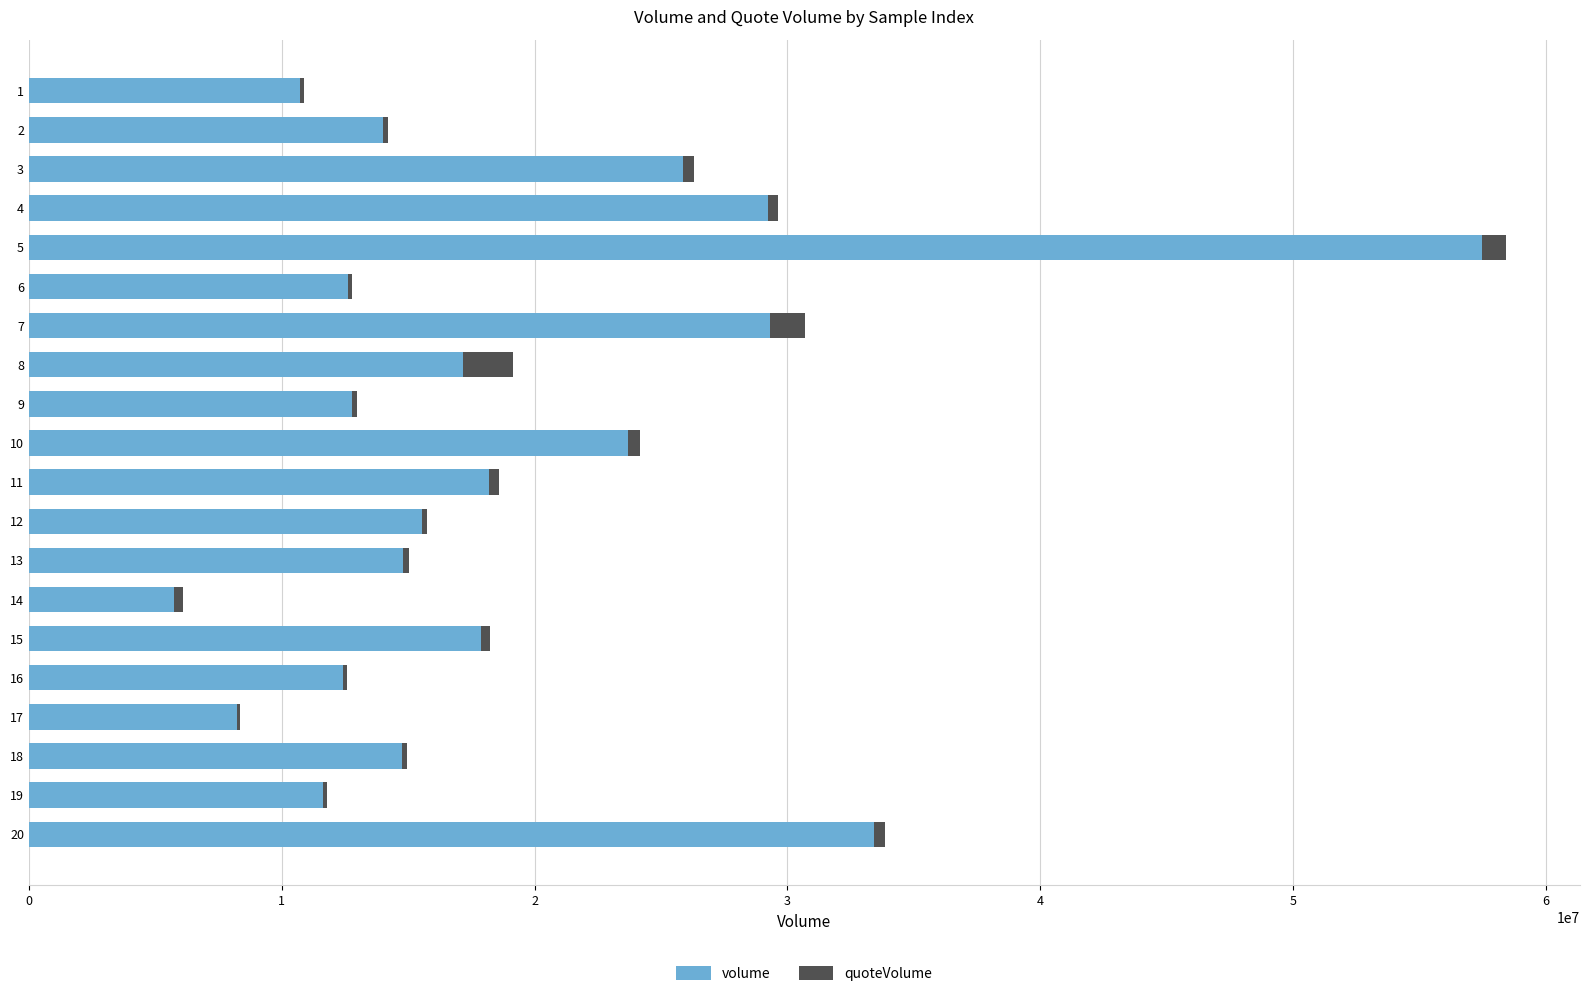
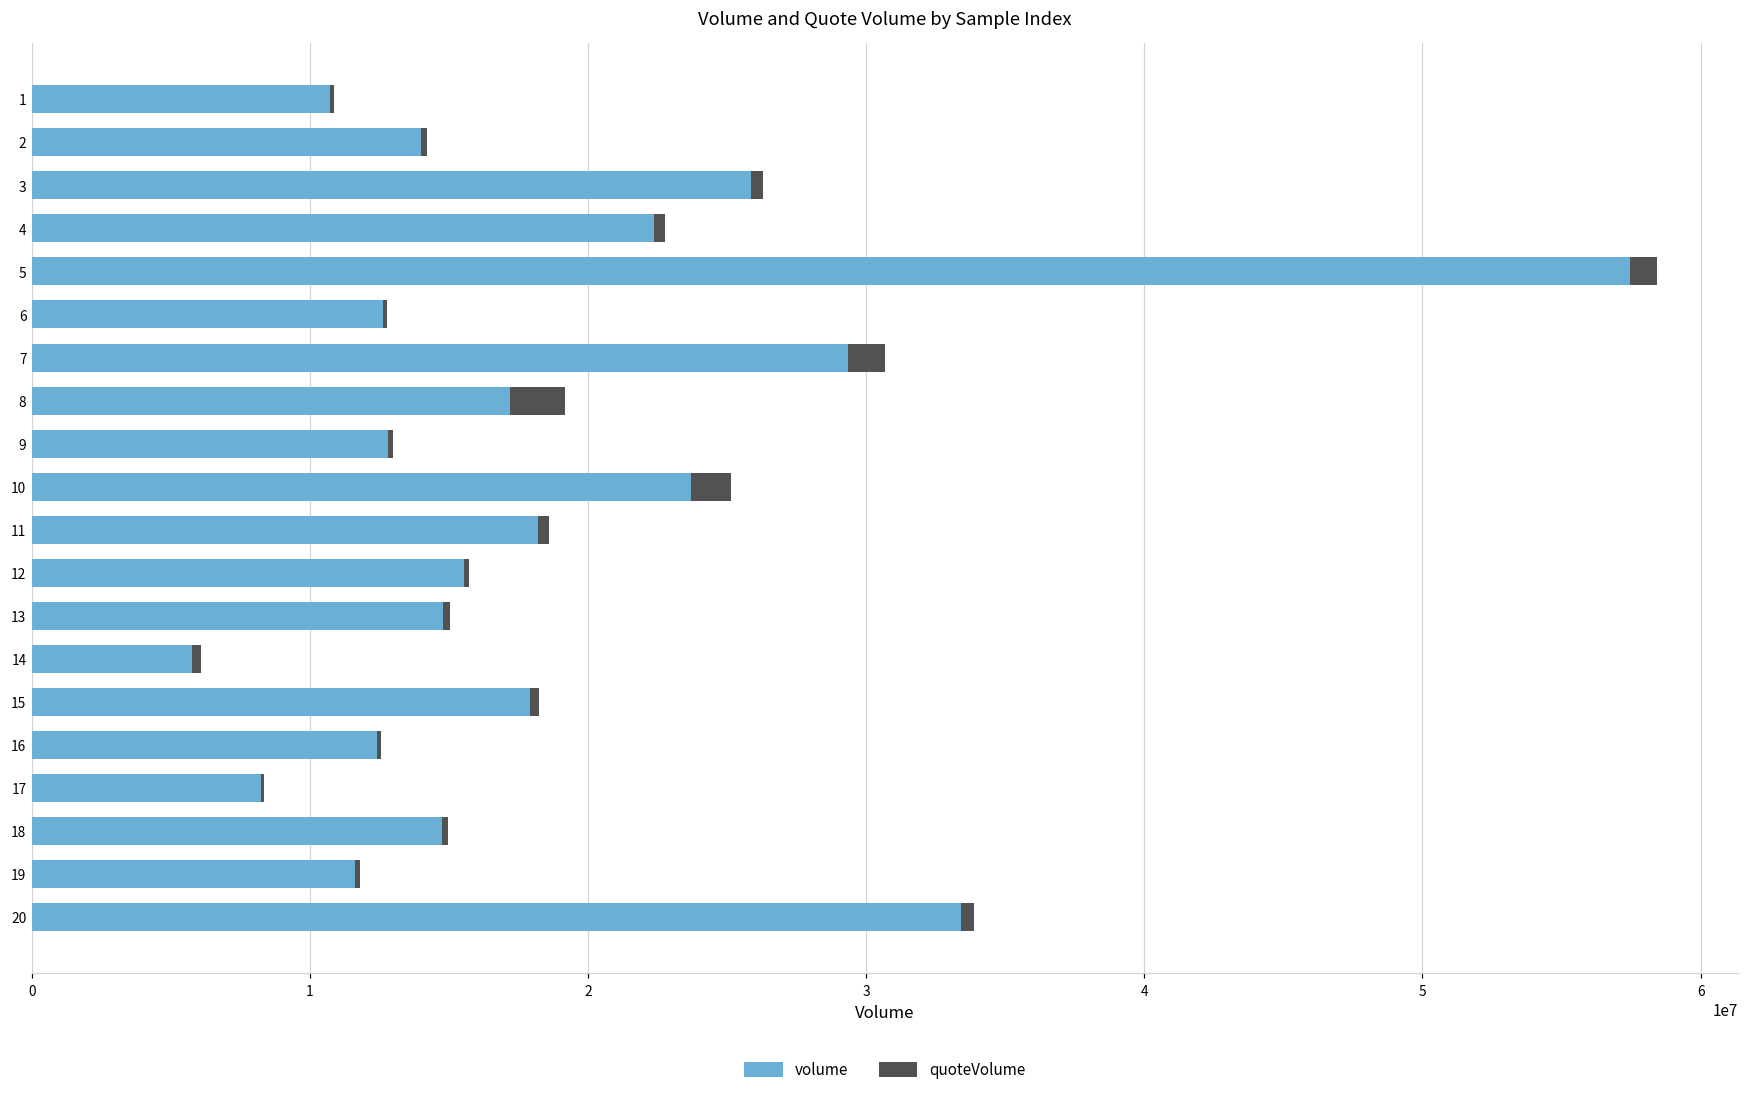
volume, 4: 29200000 -> 22400000
quoteVolume, 10: 500000 -> 1400000
